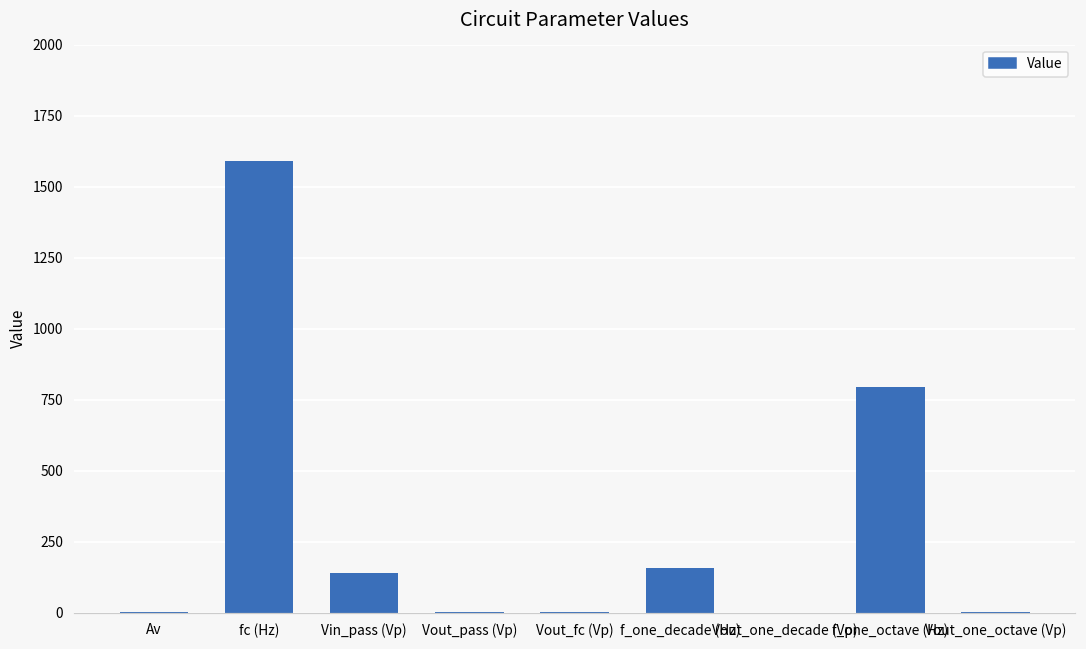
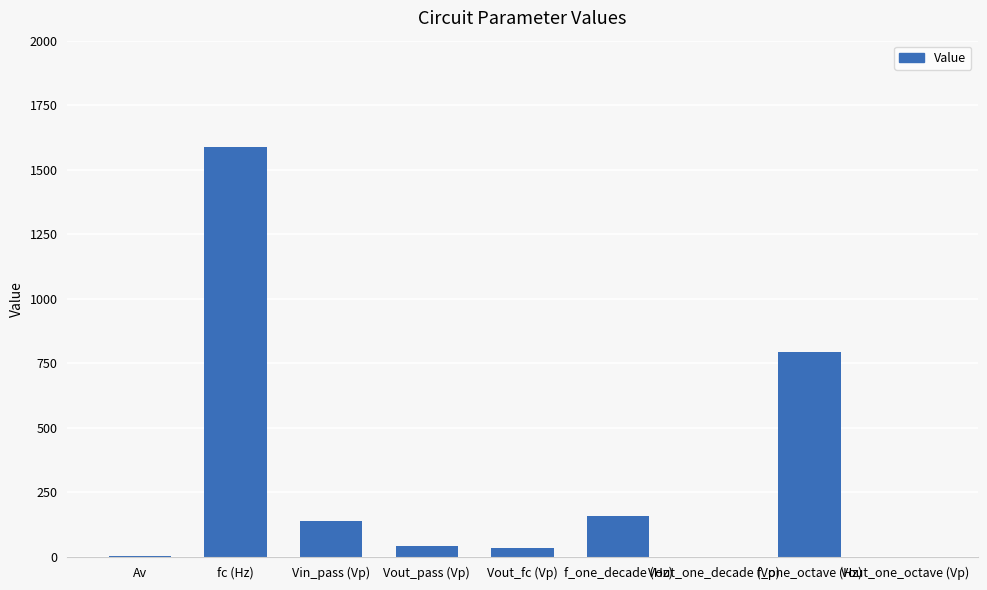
Vout_pass (Vp): 0 -> 40
Vout_fc (Vp): 0 -> 30
